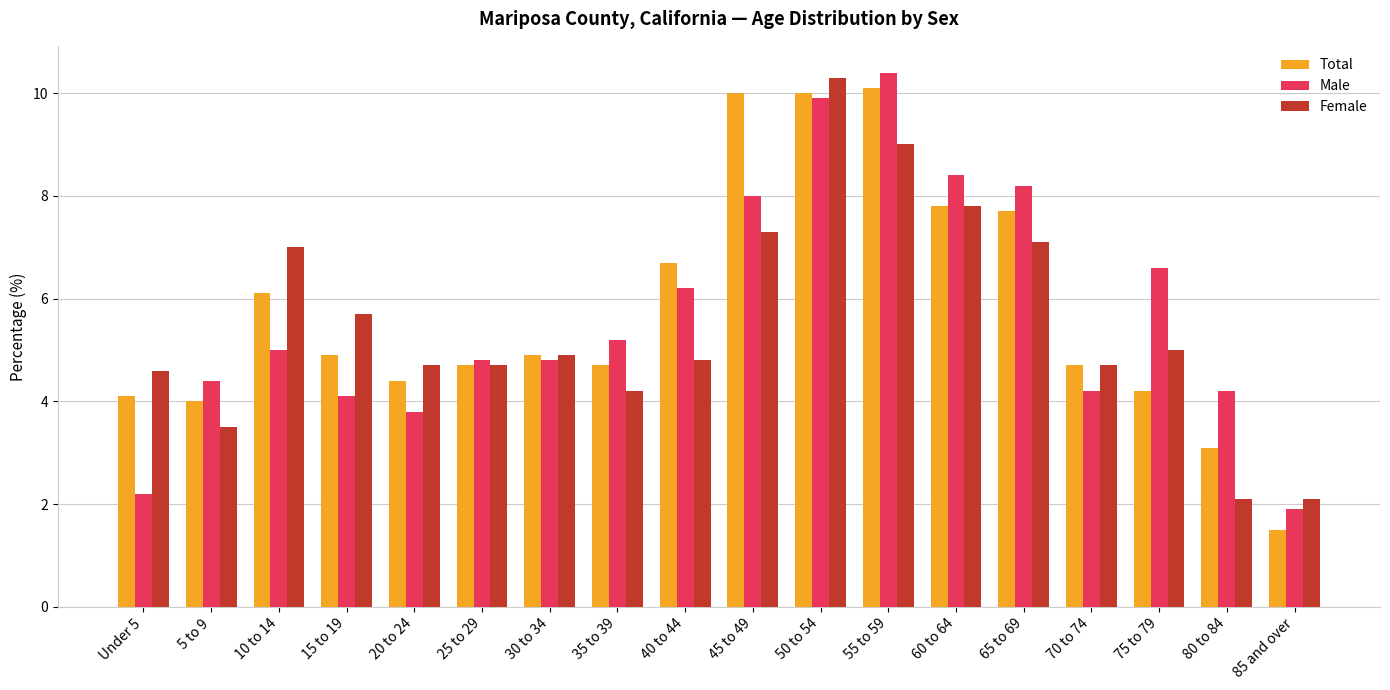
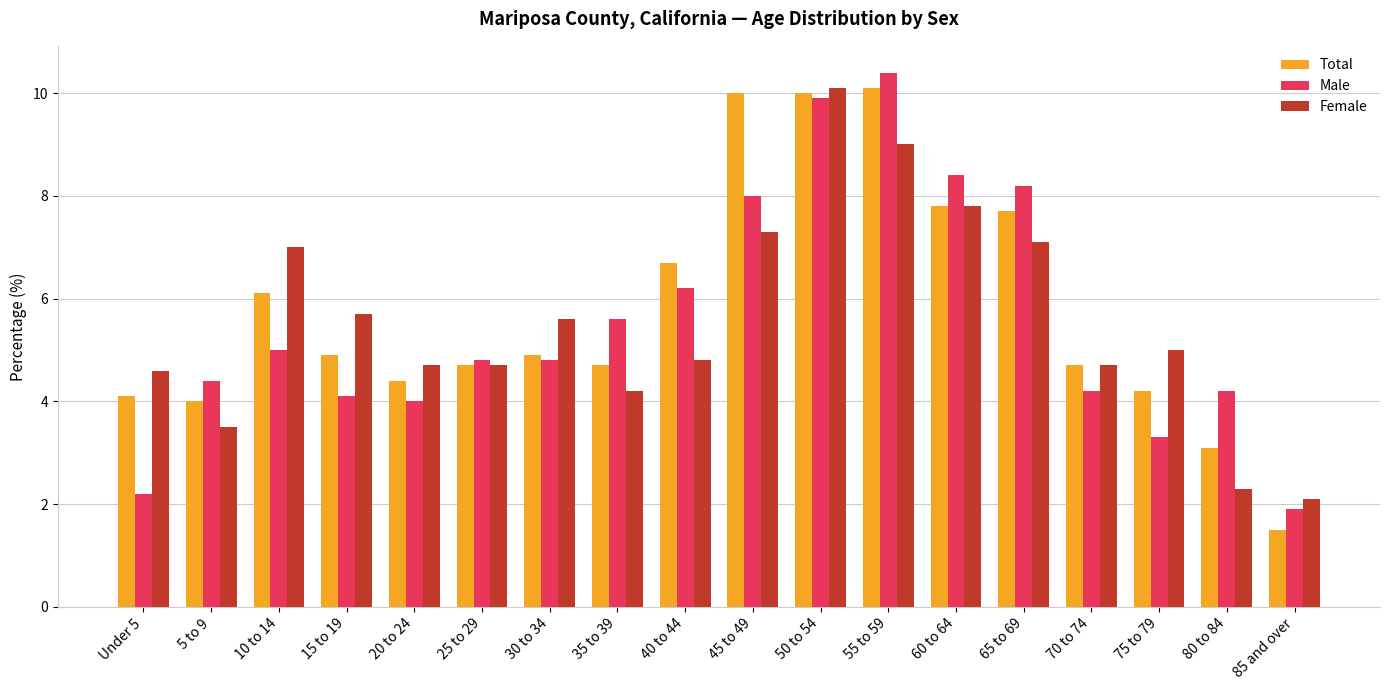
Male, 20 to 24: 3.8 -> 4.0
Female, 30 to 34: 4.9 -> 5.6
Male, 35 to 39: 5.2 -> 5.6
Female, 50 to 54: 10.3 -> 10.1
Male, 75 to 79: 6.6 -> 3.3
Female, 80 to 84: 2.1 -> 2.3
